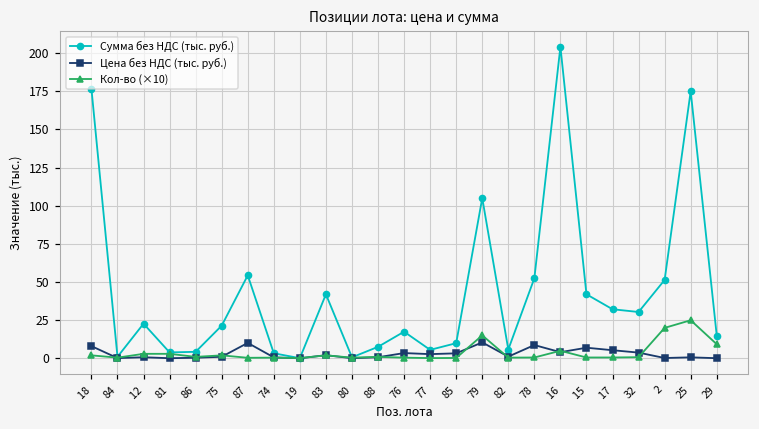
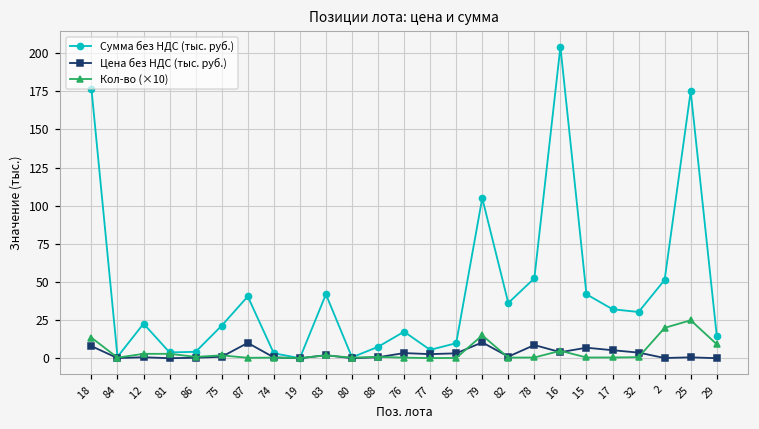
Кол-во (×10), 18: 2 -> 14
Сумма без НДС (тыс. руб.), 87: 54 -> 41
Сумма без НДС (тыс. руб.), 82: 6 -> 36
